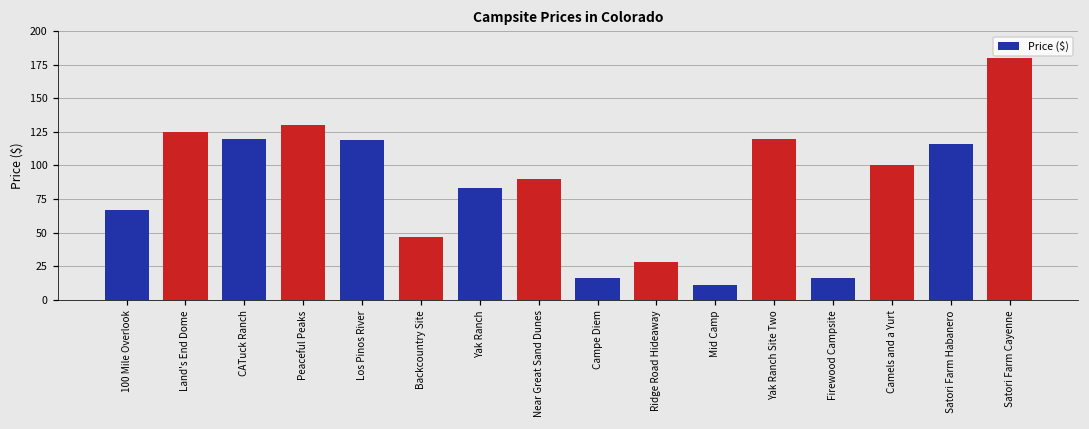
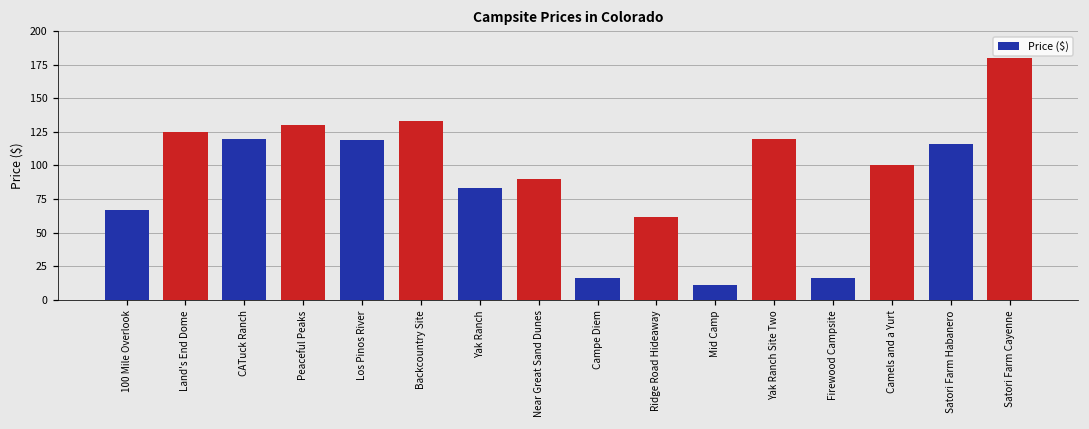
Backcountry Site: 47 -> 133
Ridge Road Hideaway: 28 -> 62
